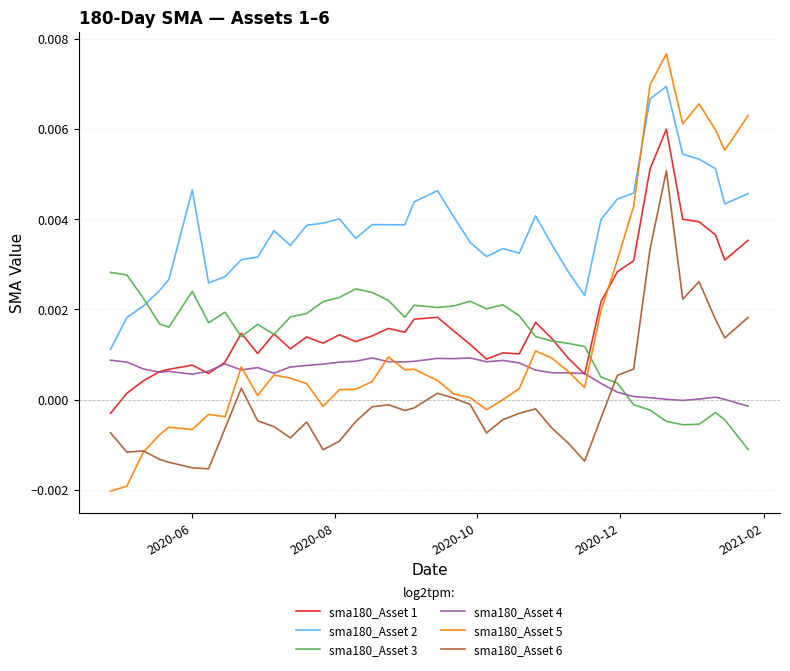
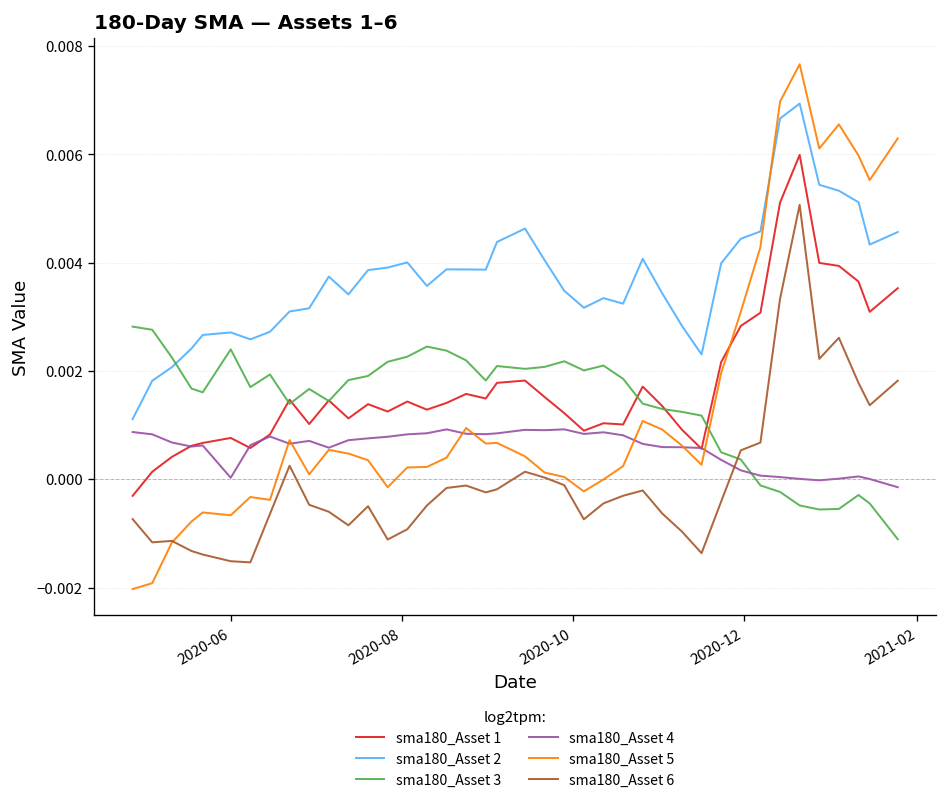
sma180_Asset 2, 2020-06: 0.0046 -> 0.0027
sma180_Asset 4, 2020-06: 0.0006 -> 0.0000
